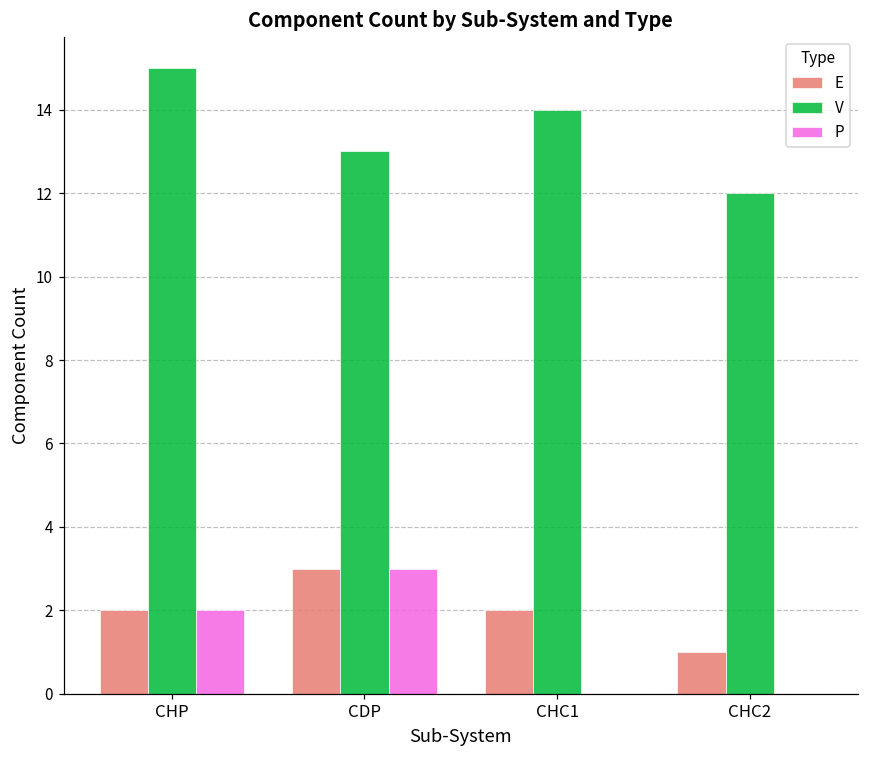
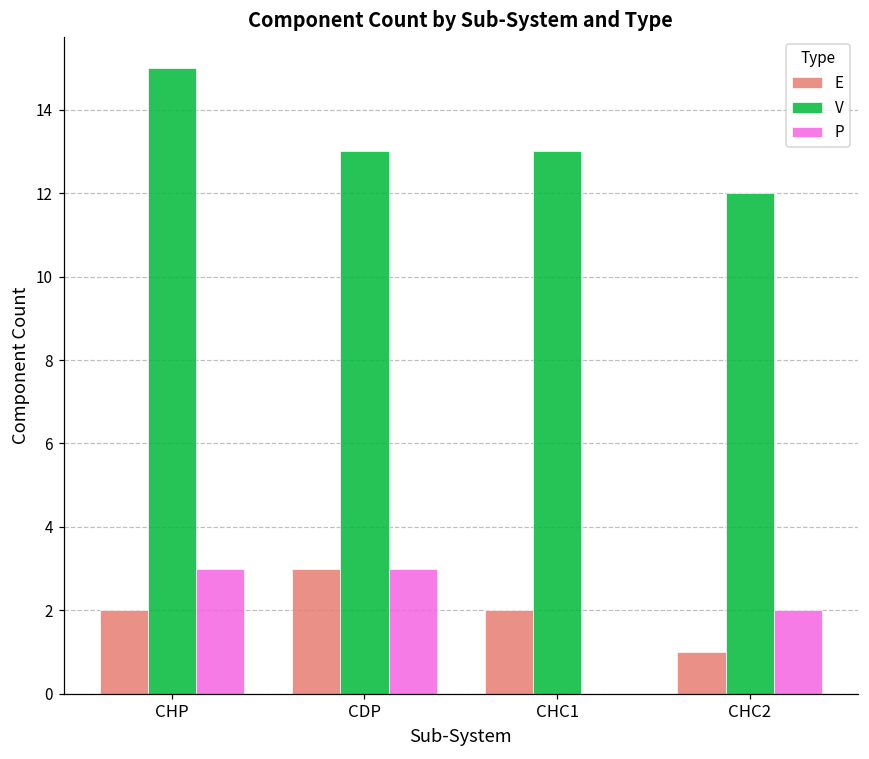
P, CHP: 2 -> 3
V, CHC1: 14 -> 13
P, CHC2: 0 -> 2
